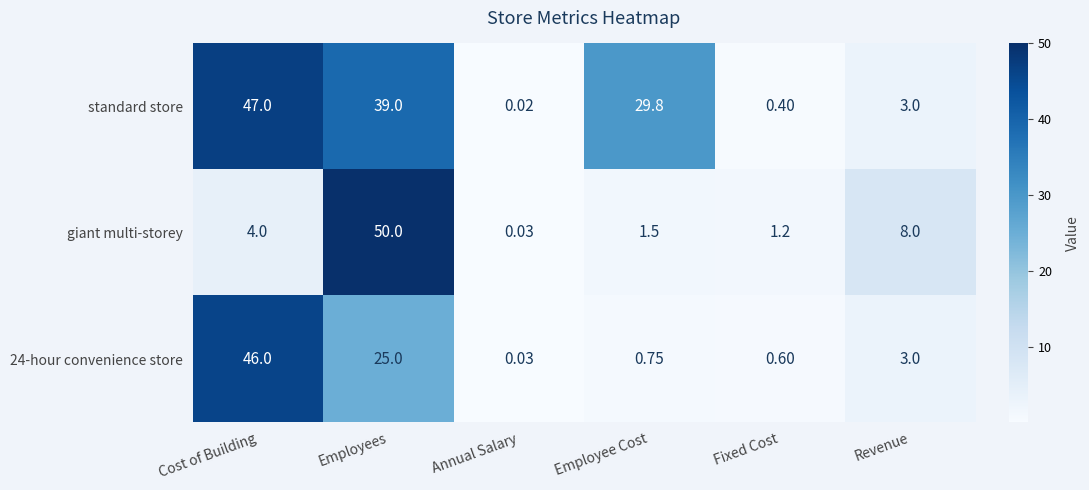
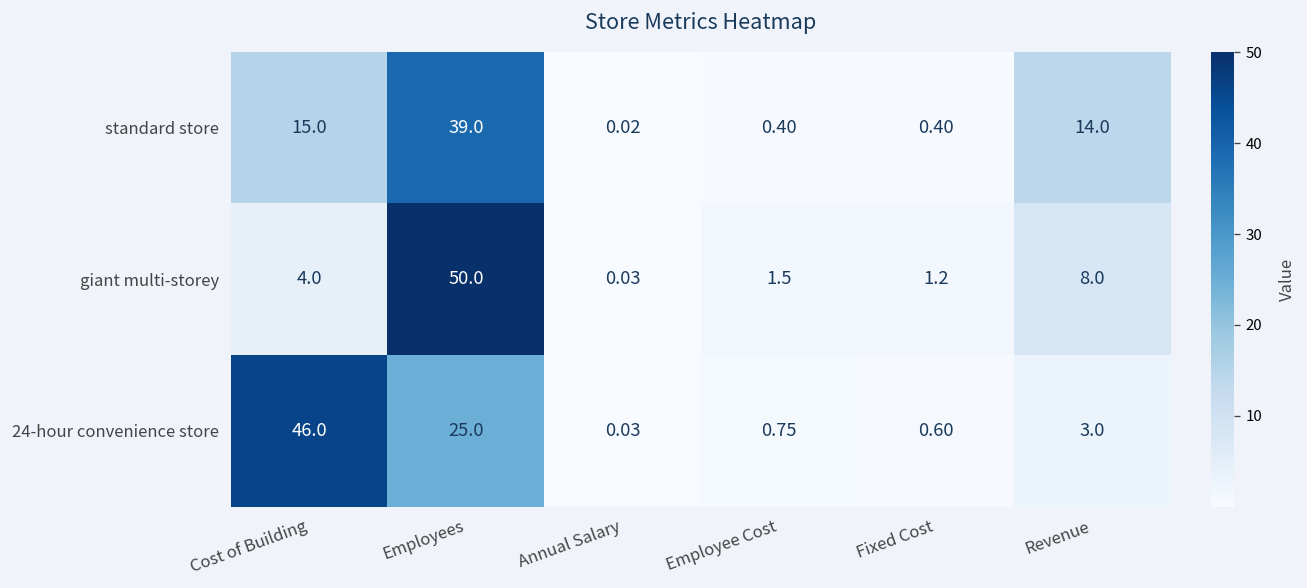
standard store, Cost of Building: 47.0 -> 15.0
standard store, Employee Cost: 29.8 -> 0.40
standard store, Revenue: 3.0 -> 14.0
